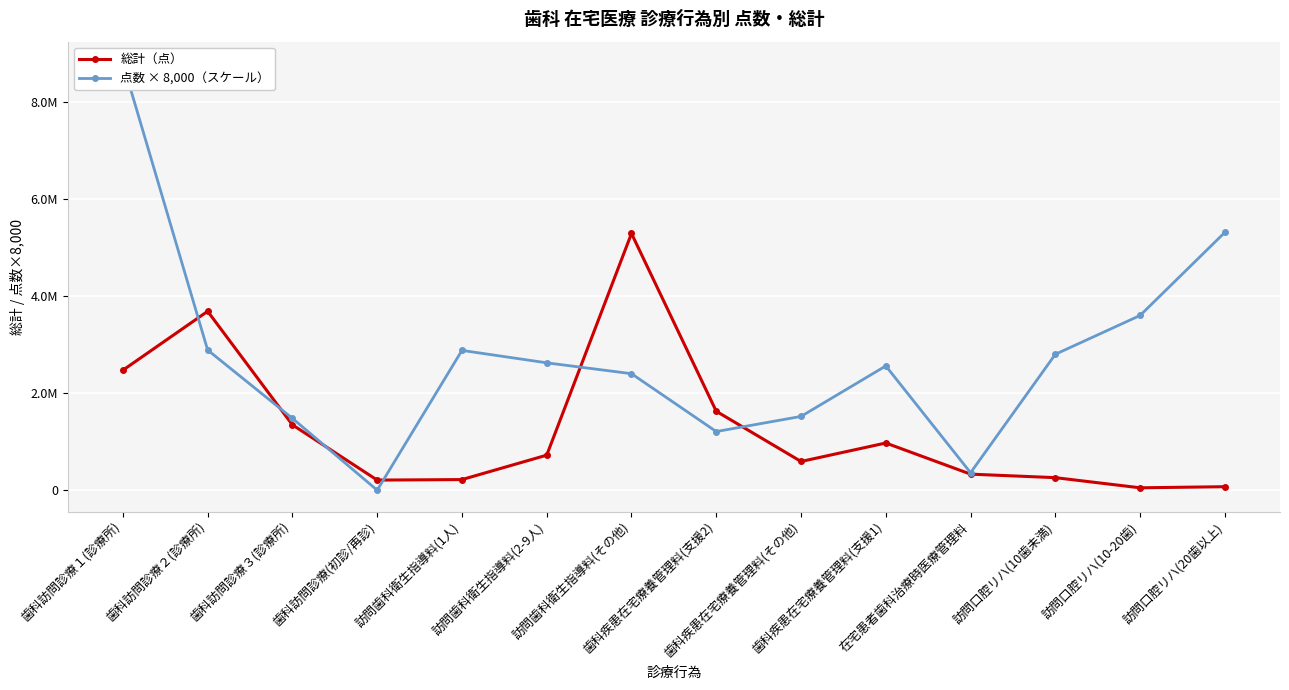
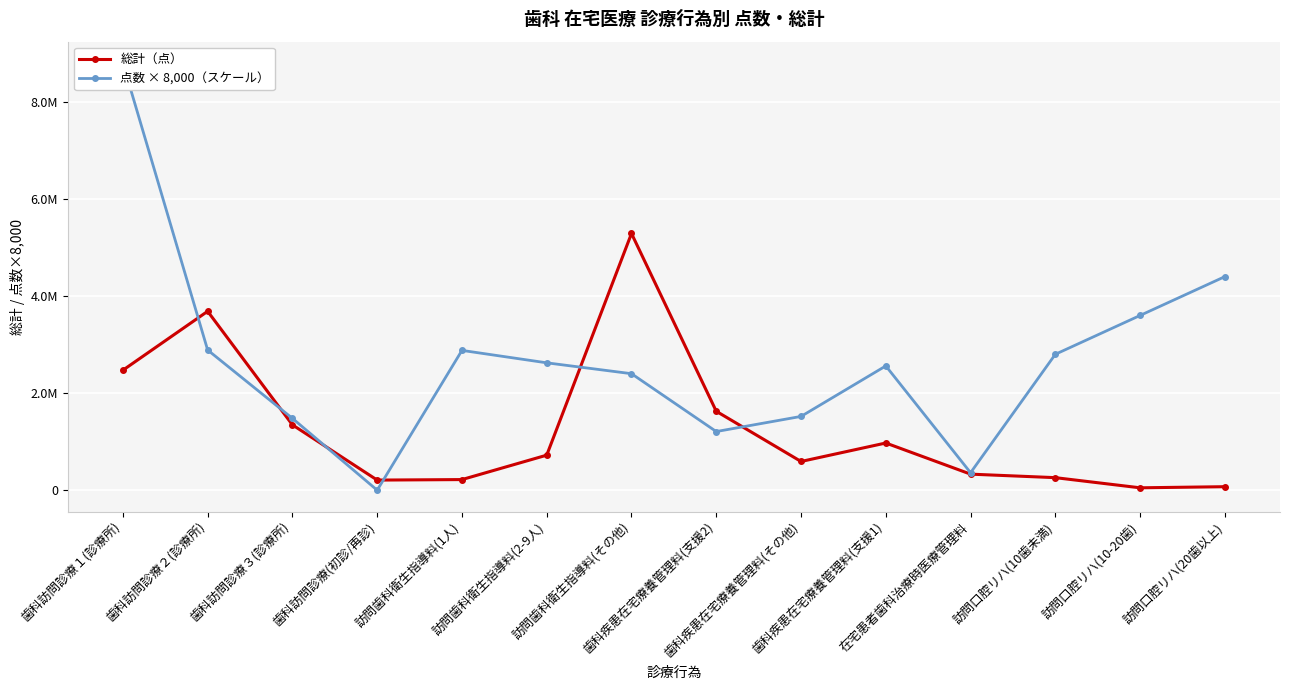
点数 × 8,000（スケール）, 訪問口腔リハ(20歯以上): 5300000 -> 4400000
